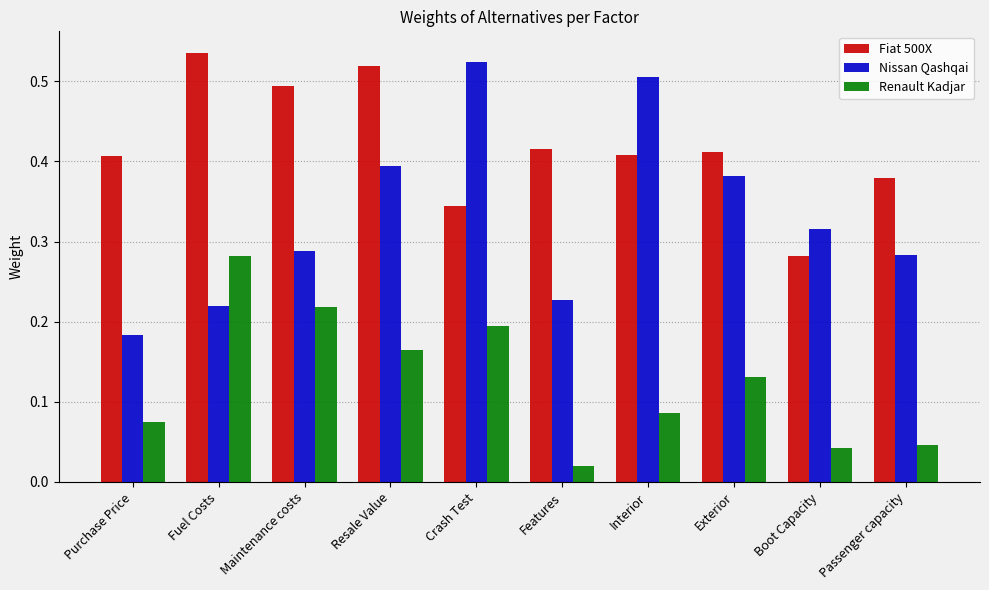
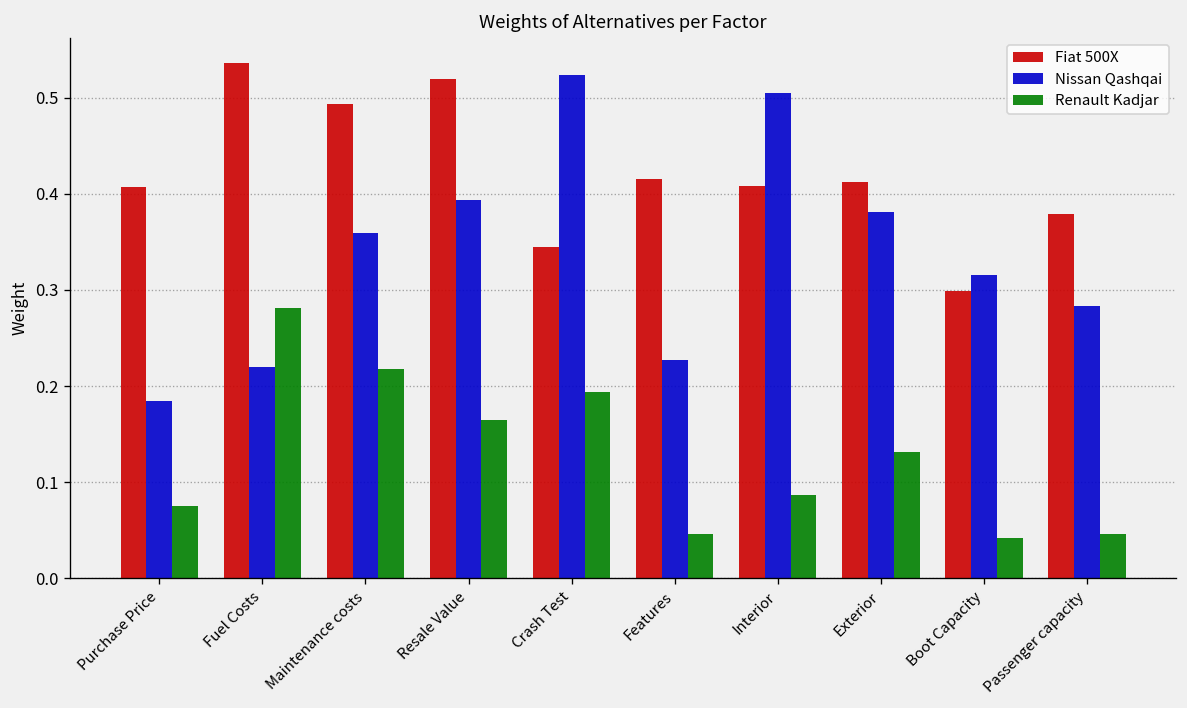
Nissan Qashqai, Maintenance costs: 0.29 -> 0.36
Renault Kadjar, Features: 0.02 -> 0.05
Fiat 500X, Boot Capacity: 0.28 -> 0.30
